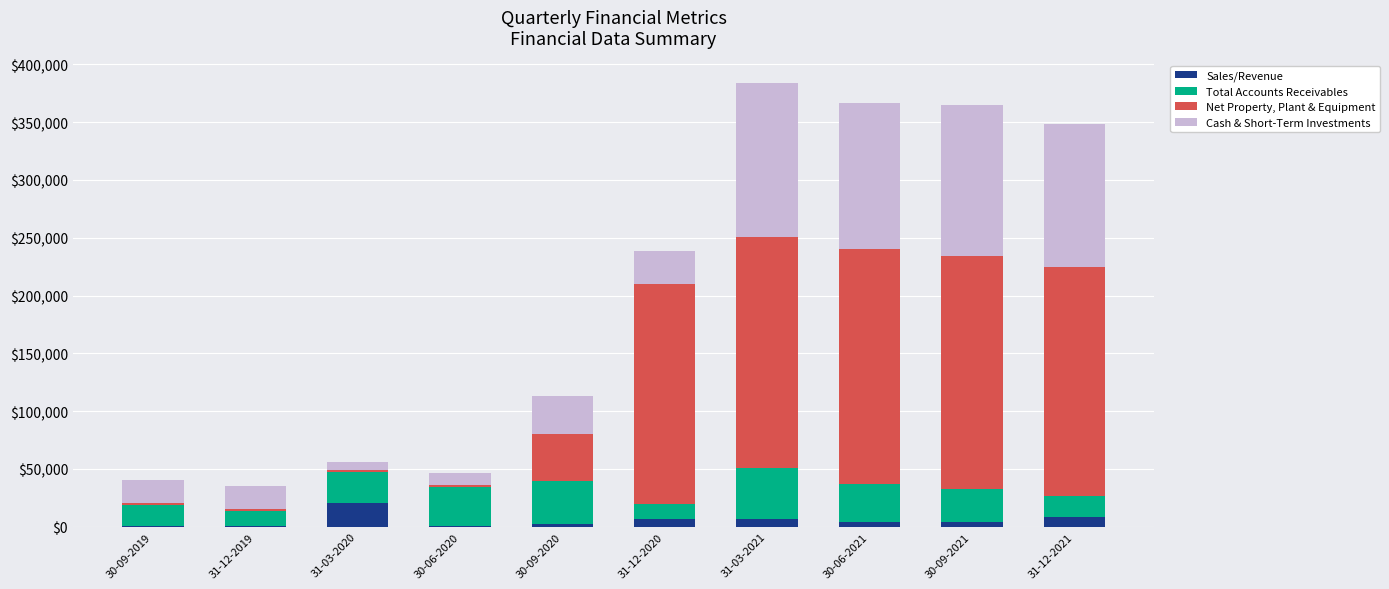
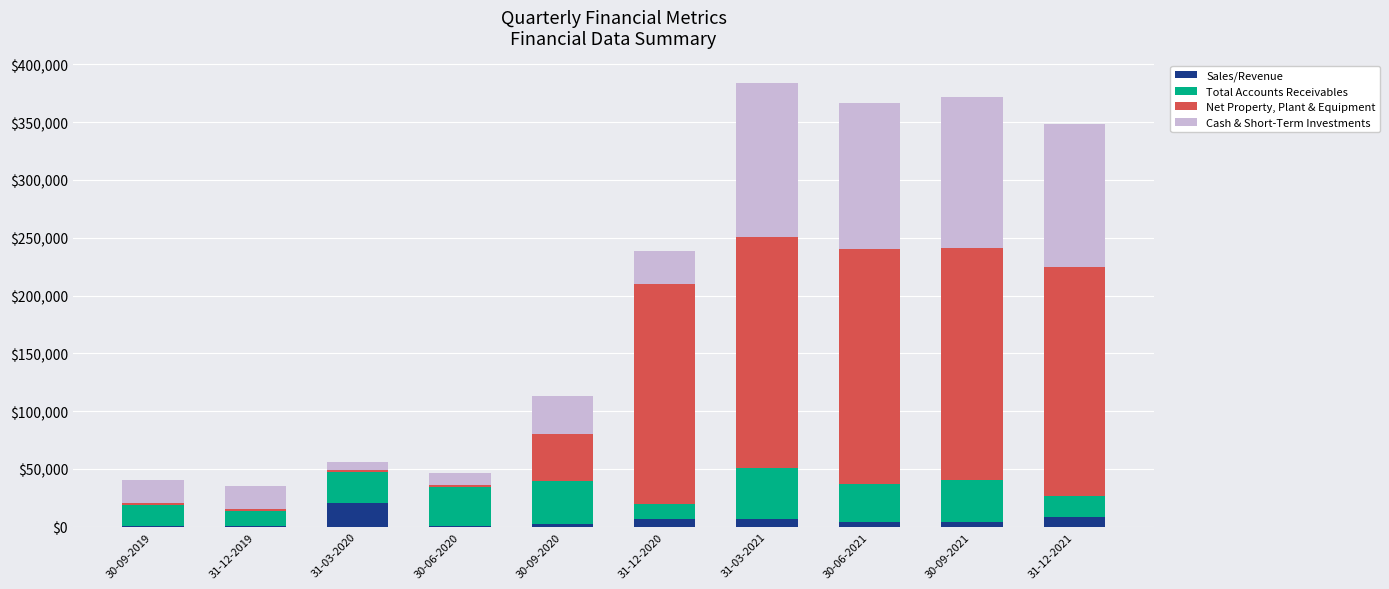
Total Accounts Receivables, 30-09-2021: $29,000 -> $36,000
